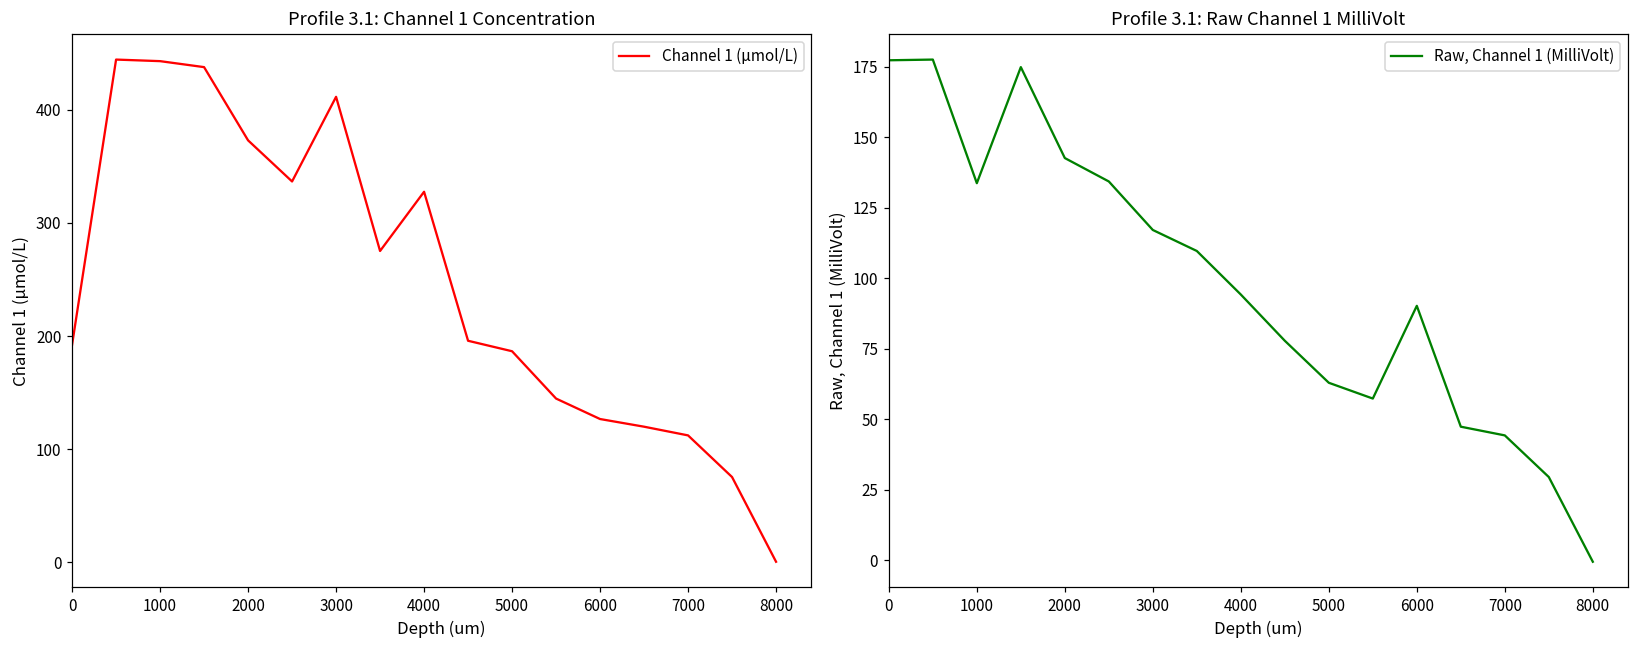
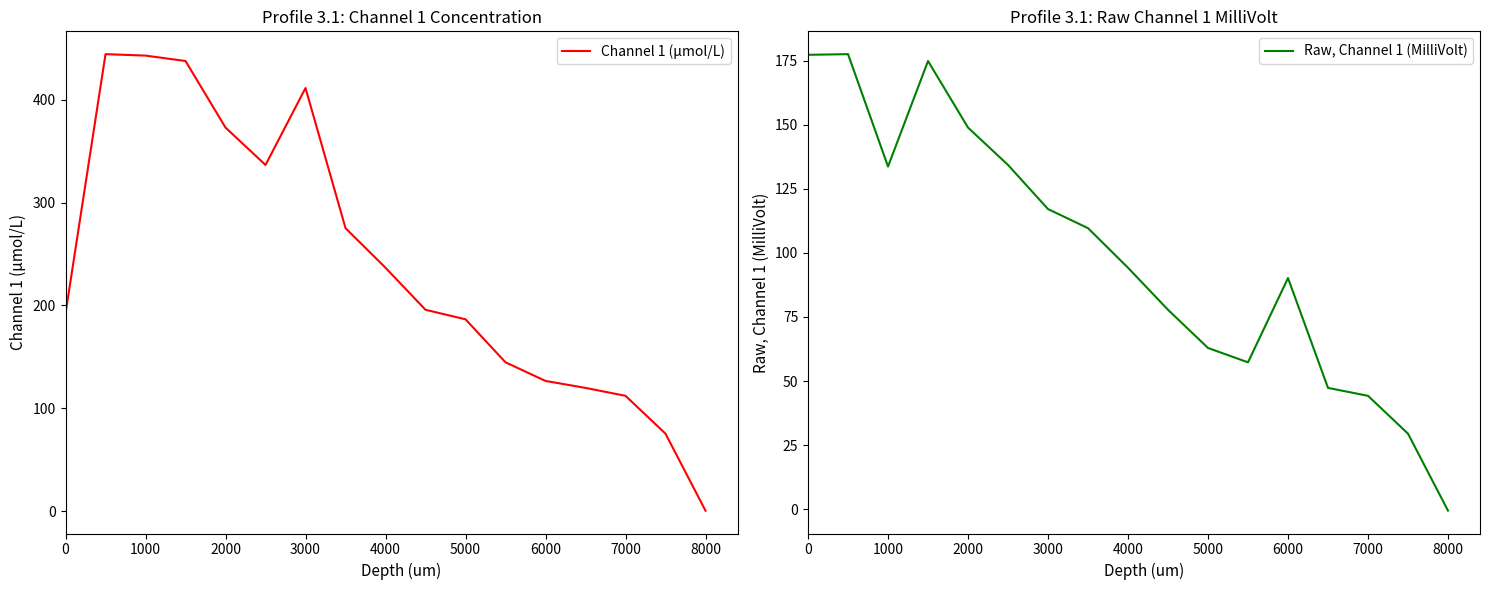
Profile 3.1: Channel 1 Concentration, 4000: 327 -> 237
Profile 3.1: Raw Channel 1 MilliVolt, 2000: 143 -> 149
